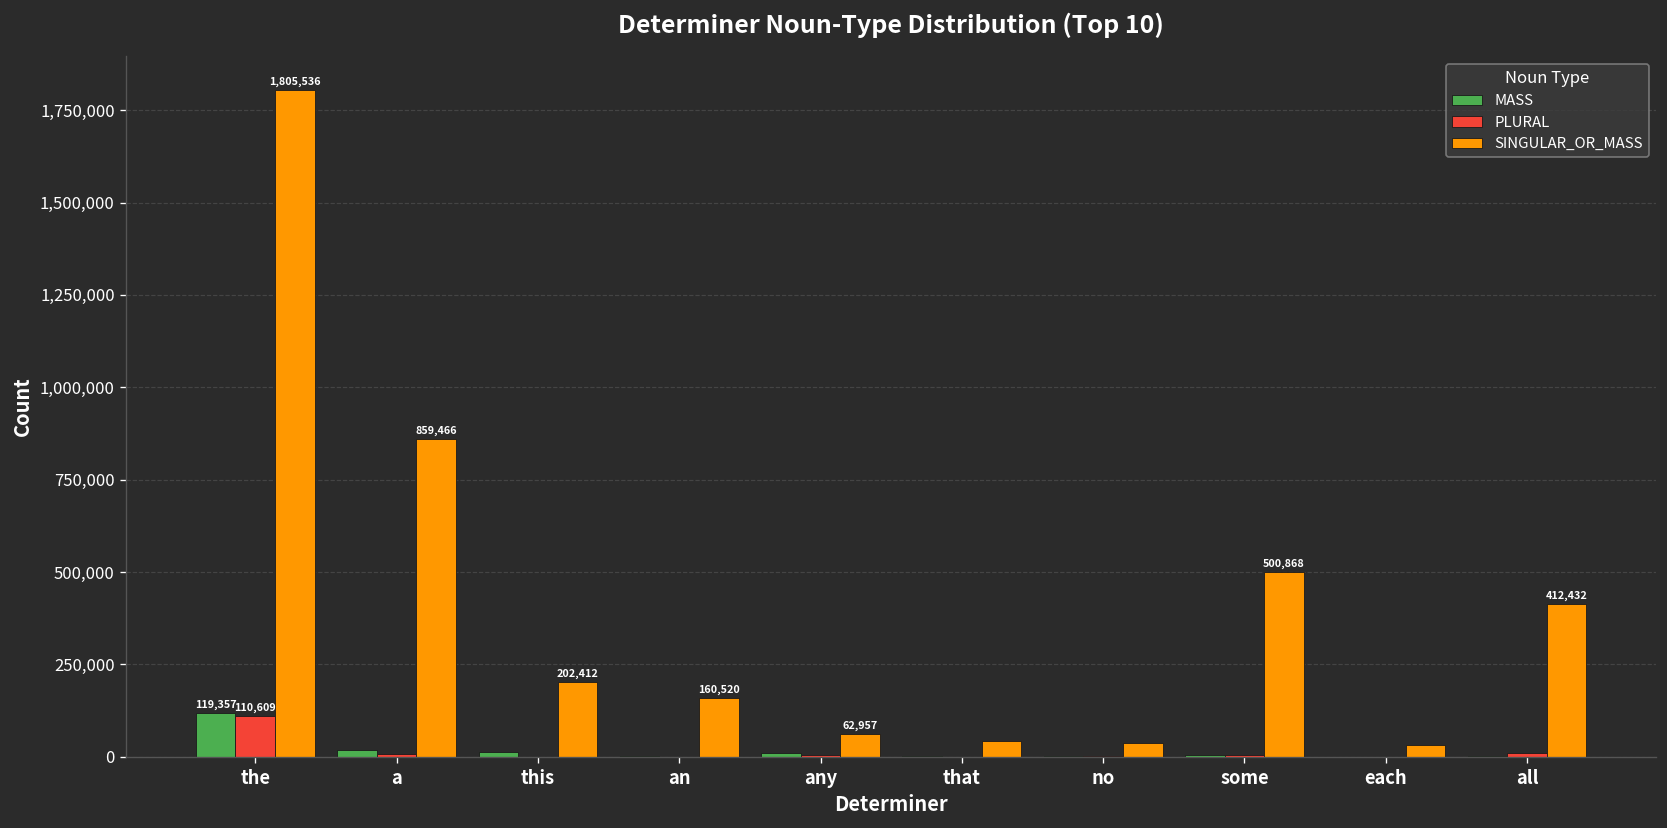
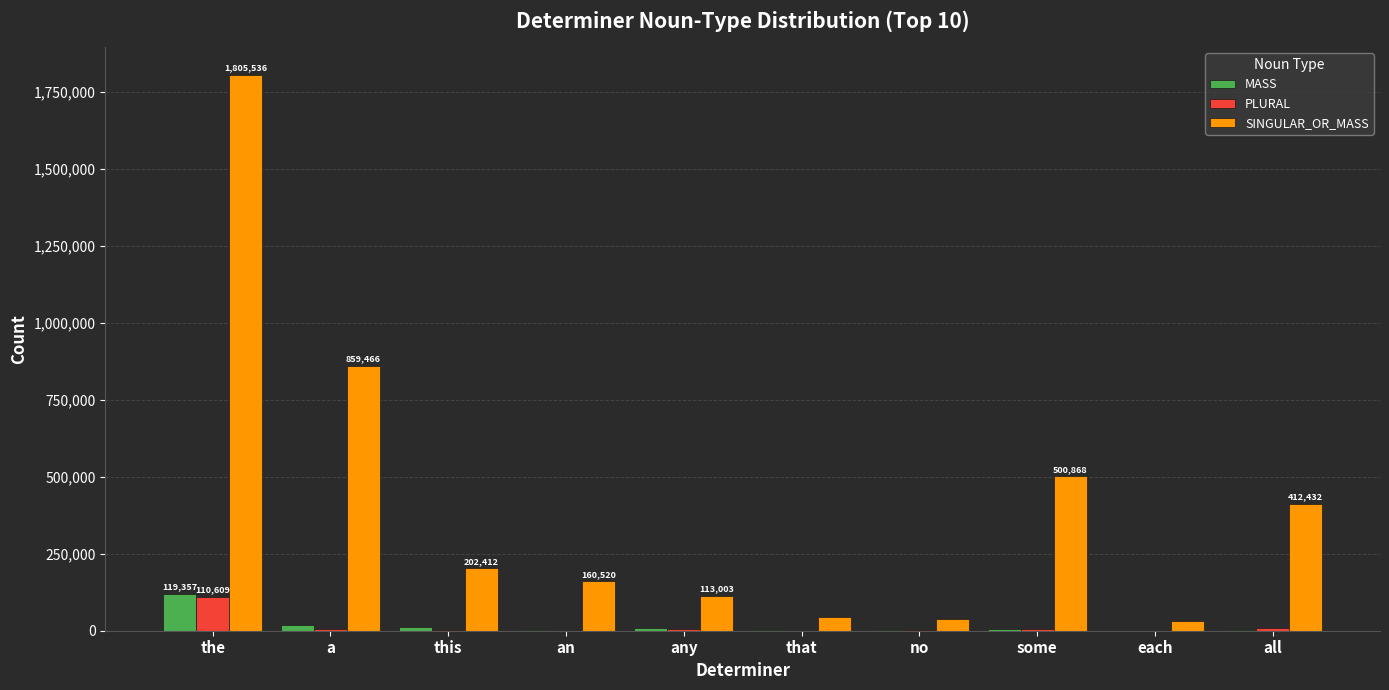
SINGULAR_OR_MASS, any: 62,957 -> 113,003
